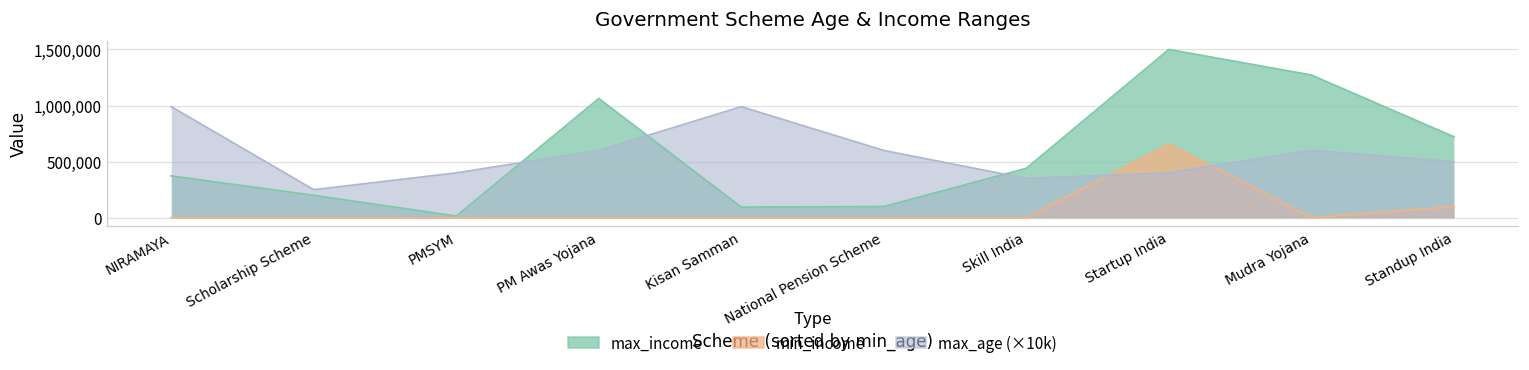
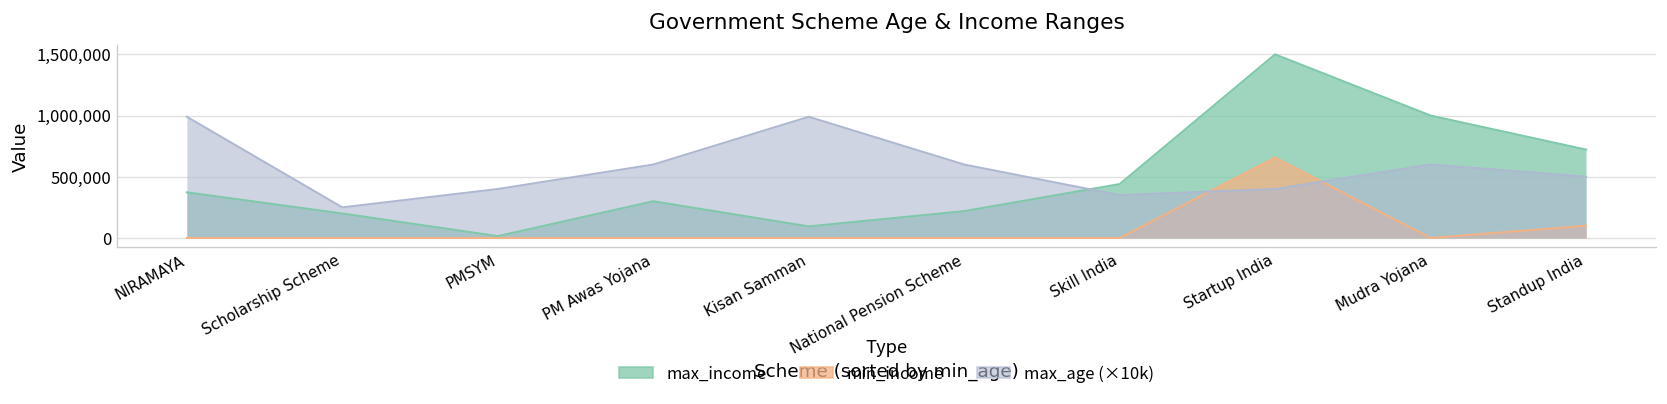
max_income, PM Awas Yojana: 1,060,000 -> 300,000
max_income, National Pension Scheme: 100,000 -> 220,000
max_income, Mudra Yojana: 1,270,000 -> 1,000,000
